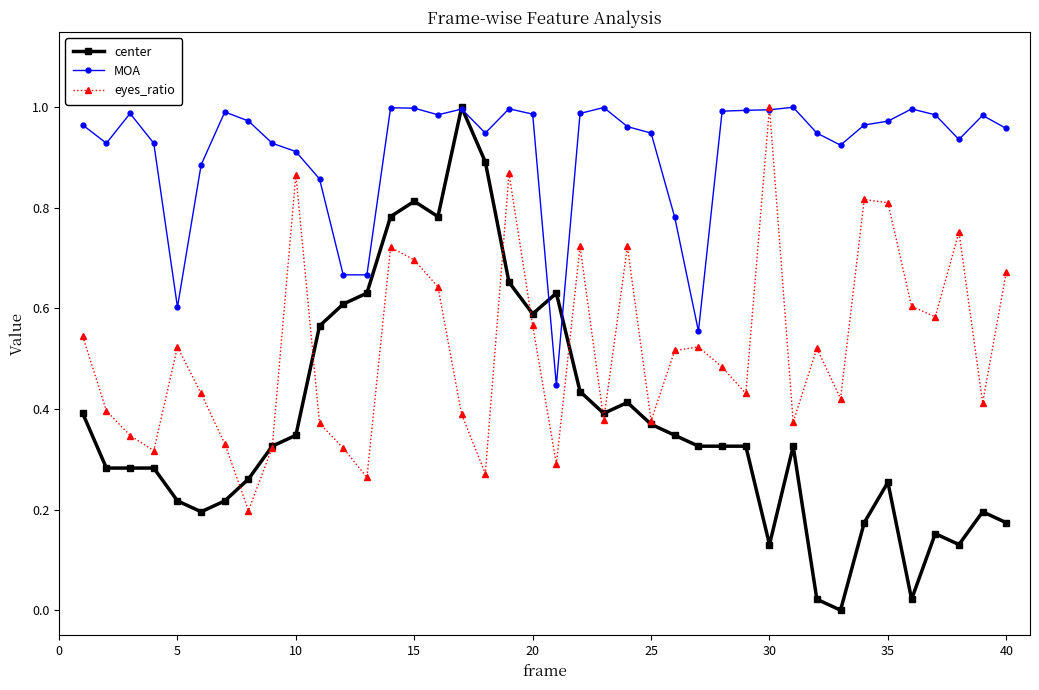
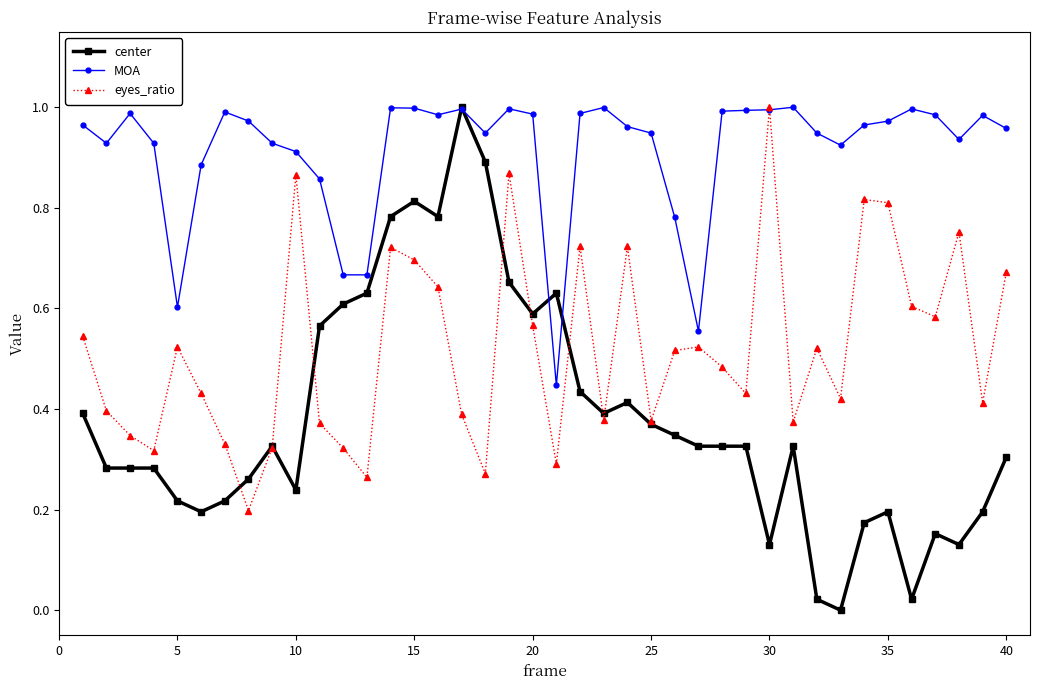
center, 10: 0.35 -> 0.24
center, 35: 0.25 -> 0.20
center, 40: 0.17 -> 0.30
